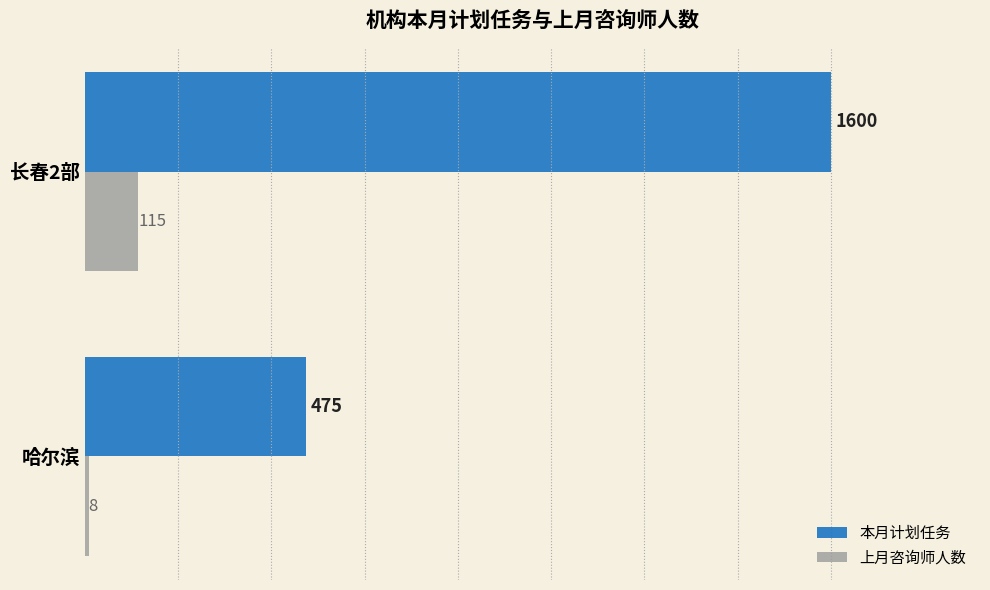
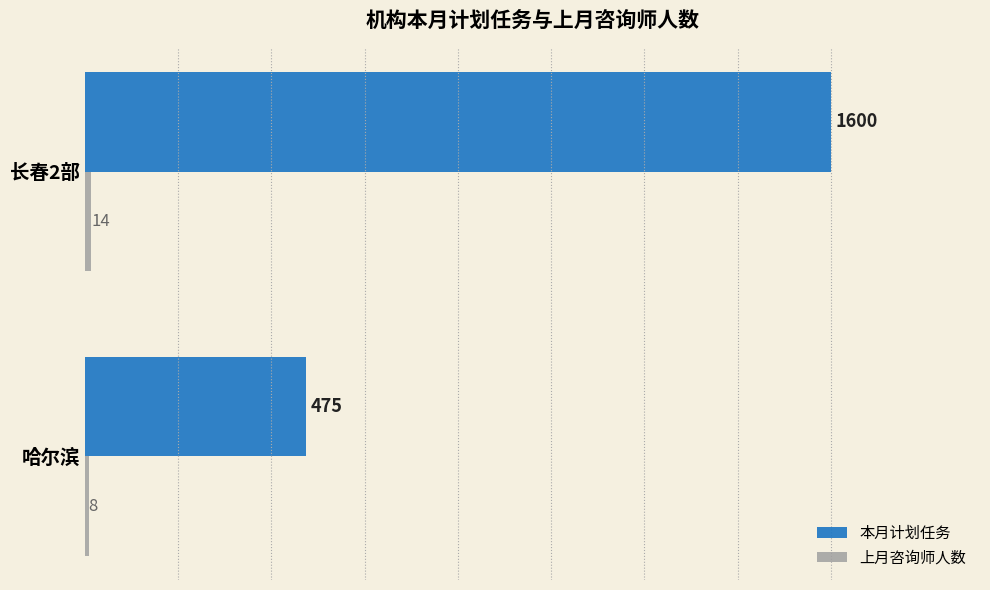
上月咨询师人数, 长春2部: 115 -> 14
